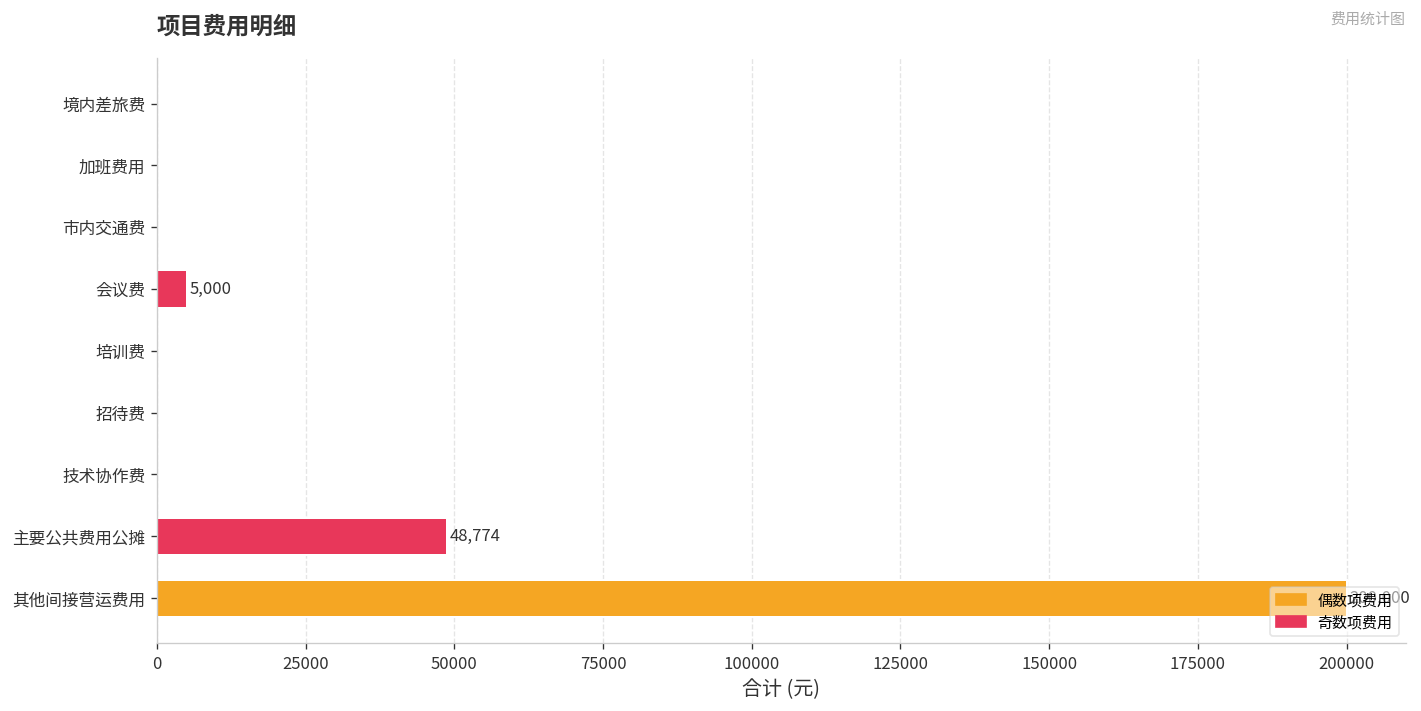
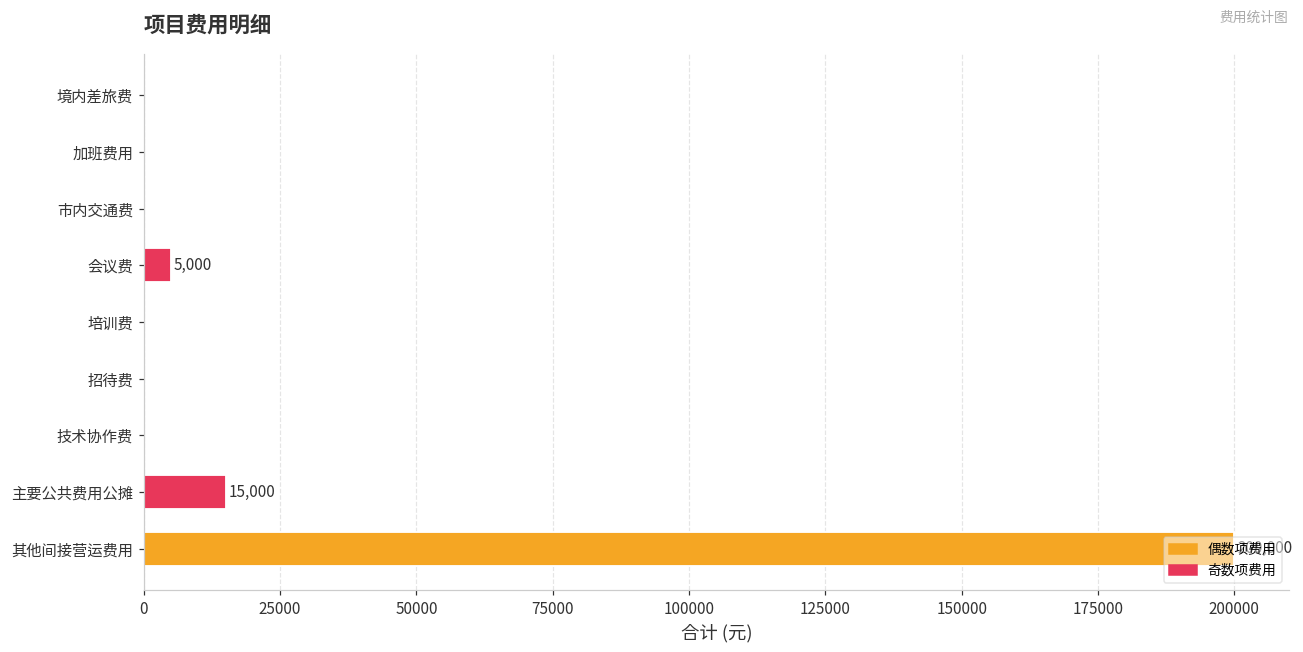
主要公共费用公摊: 48,774 -> 15,000
